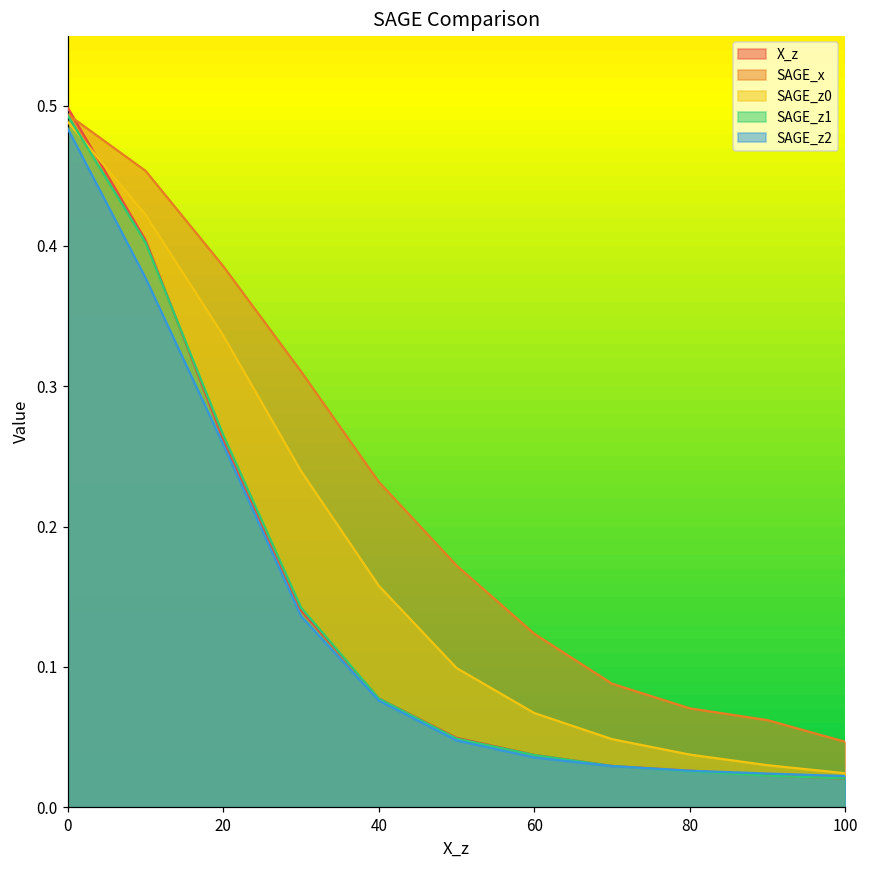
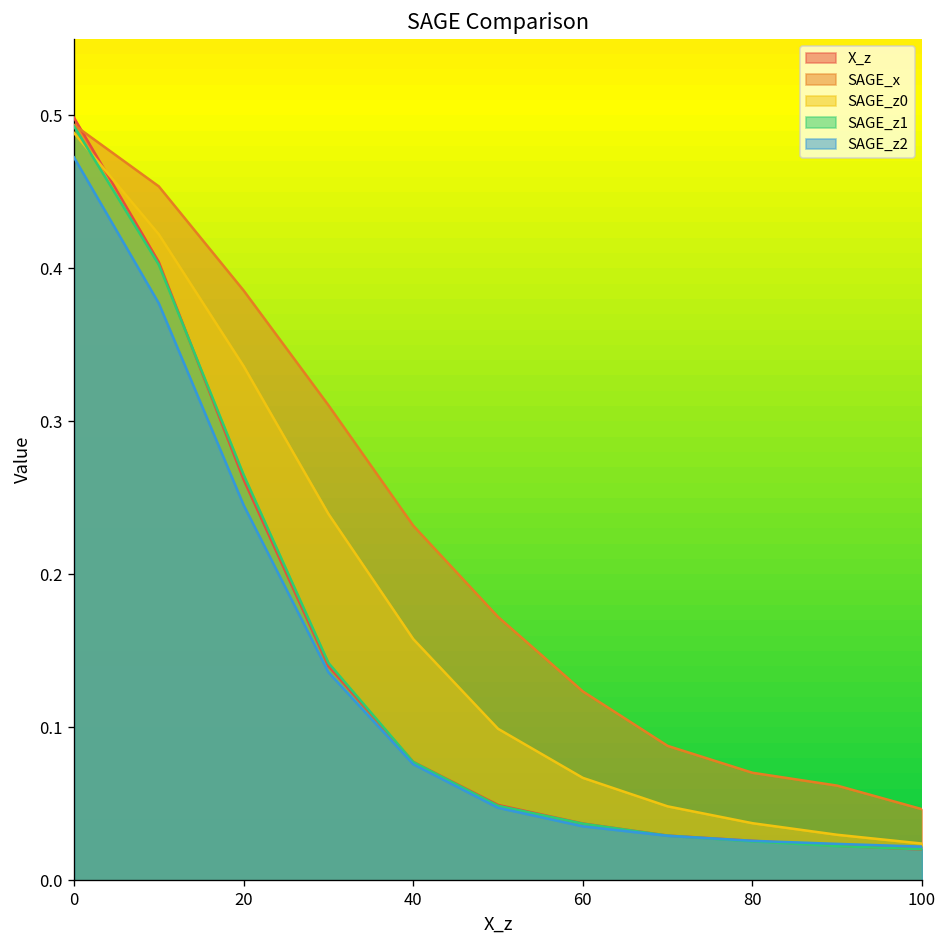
SAGE_z2, 0: 0.484 -> 0.473
SAGE_z2, 20: 0.258 -> 0.245
